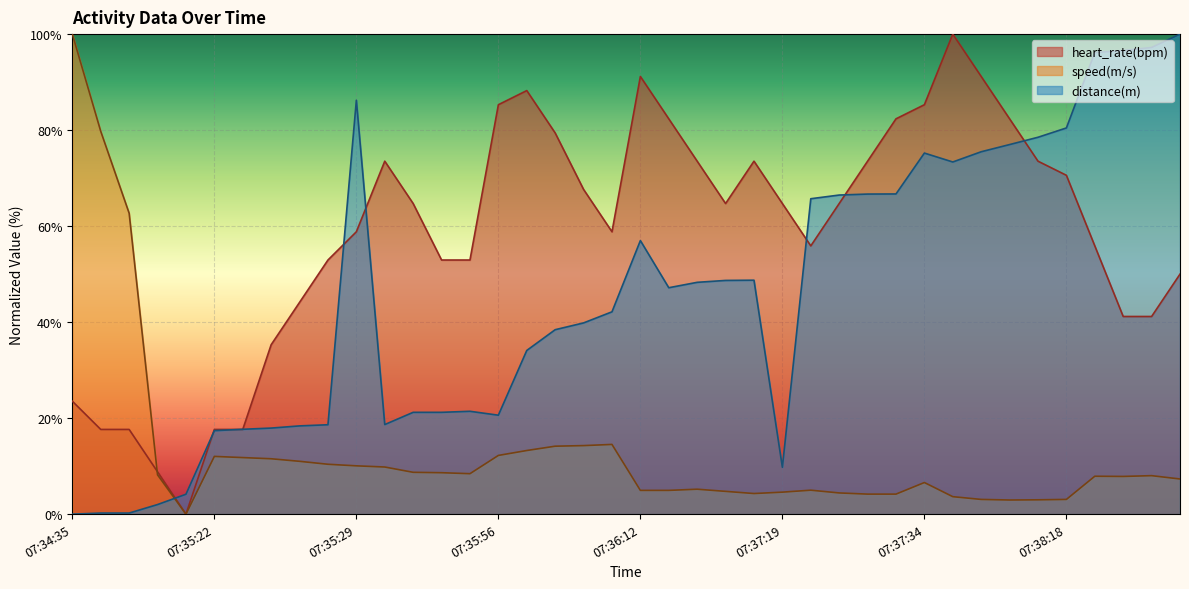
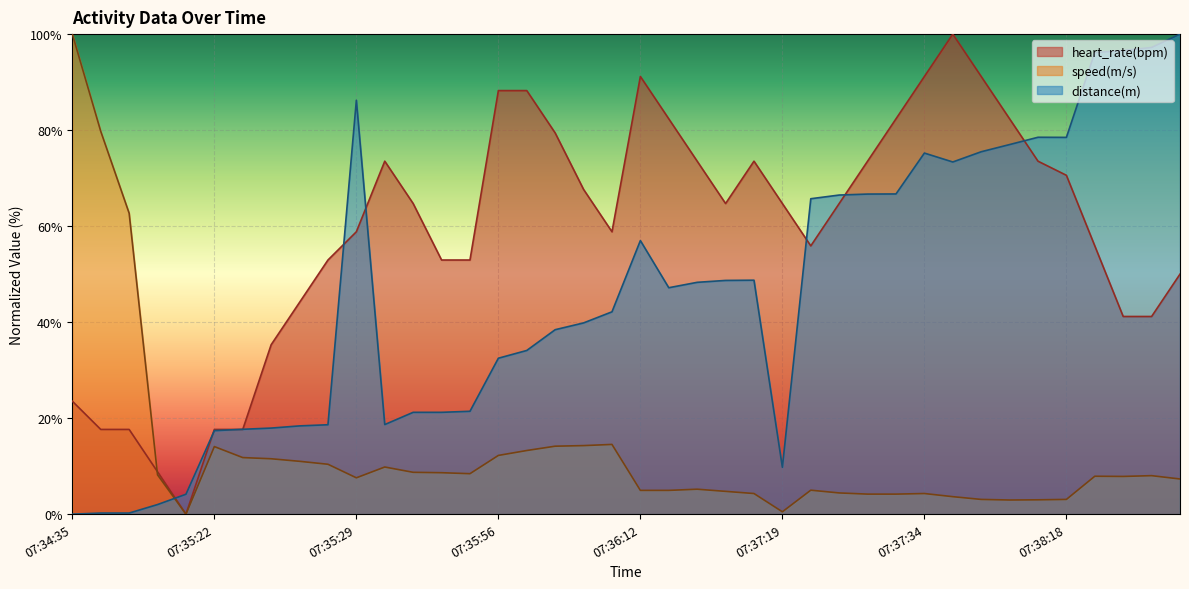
speed(m/s), 07:35:22: 12% -> 14%
speed(m/s), 07:35:29: 10% -> 8%
heart_rate(bpm), 07:35:56: 85% -> 88%
distance(m), 07:35:56: 21% -> 32%
speed(m/s), 07:37:19: 5% -> 0%
heart_rate(bpm), 07:37:34: 85% -> 91%
speed(m/s), 07:37:34: 7% -> 4%
distance(m), 07:38:18: 80% -> 78%
